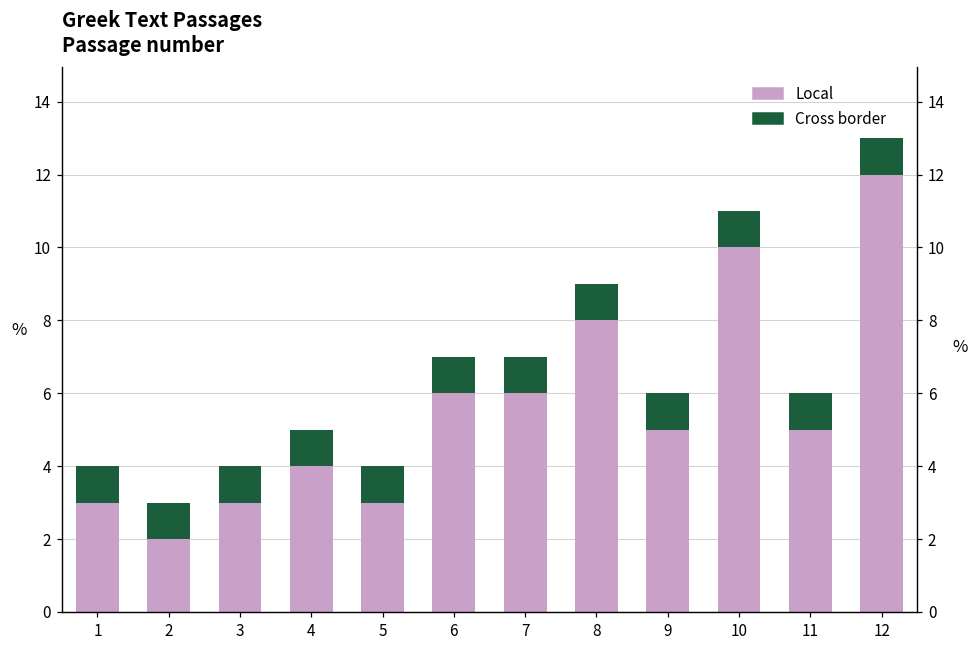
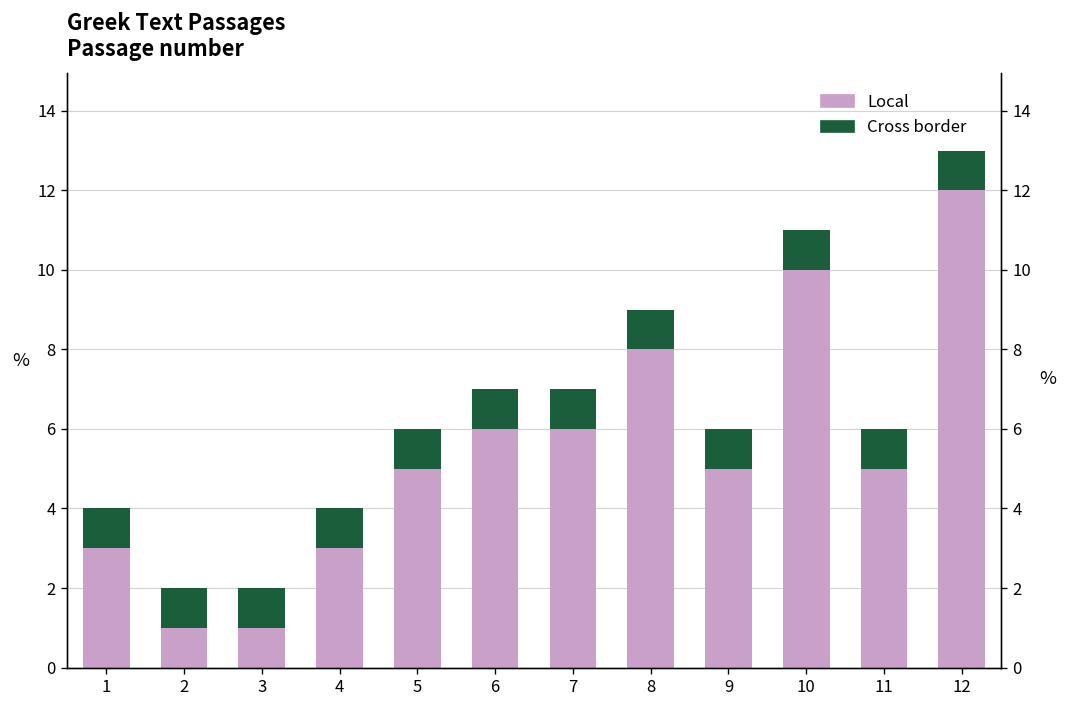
Local, 2: 2 -> 1
Local, 3: 3 -> 1
Local, 4: 4 -> 3
Local, 5: 3 -> 5
